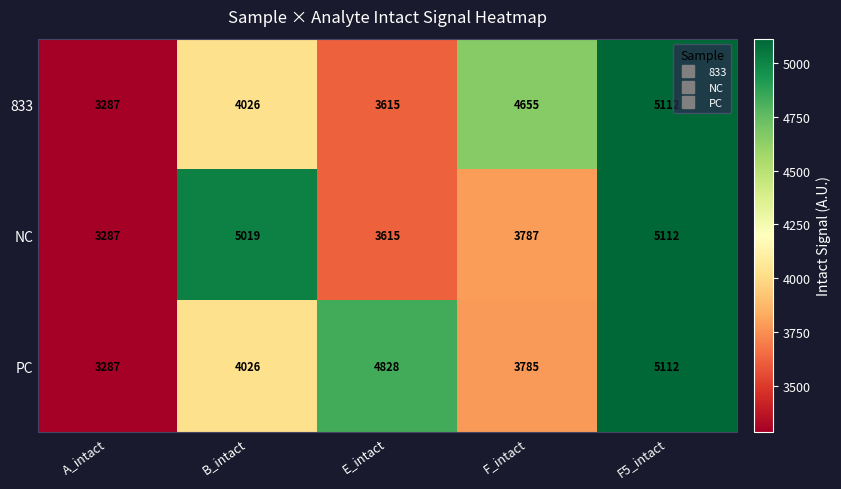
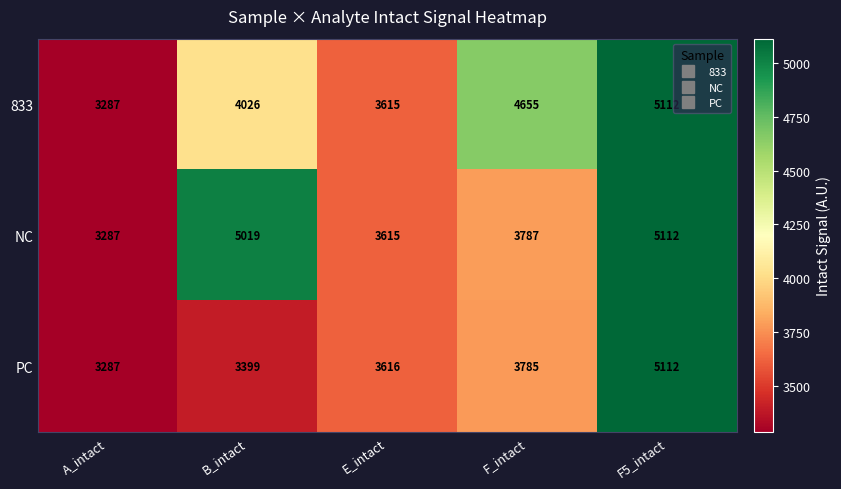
PC, B_intact: 4026 -> 3399
PC, E_intact: 4828 -> 3616
